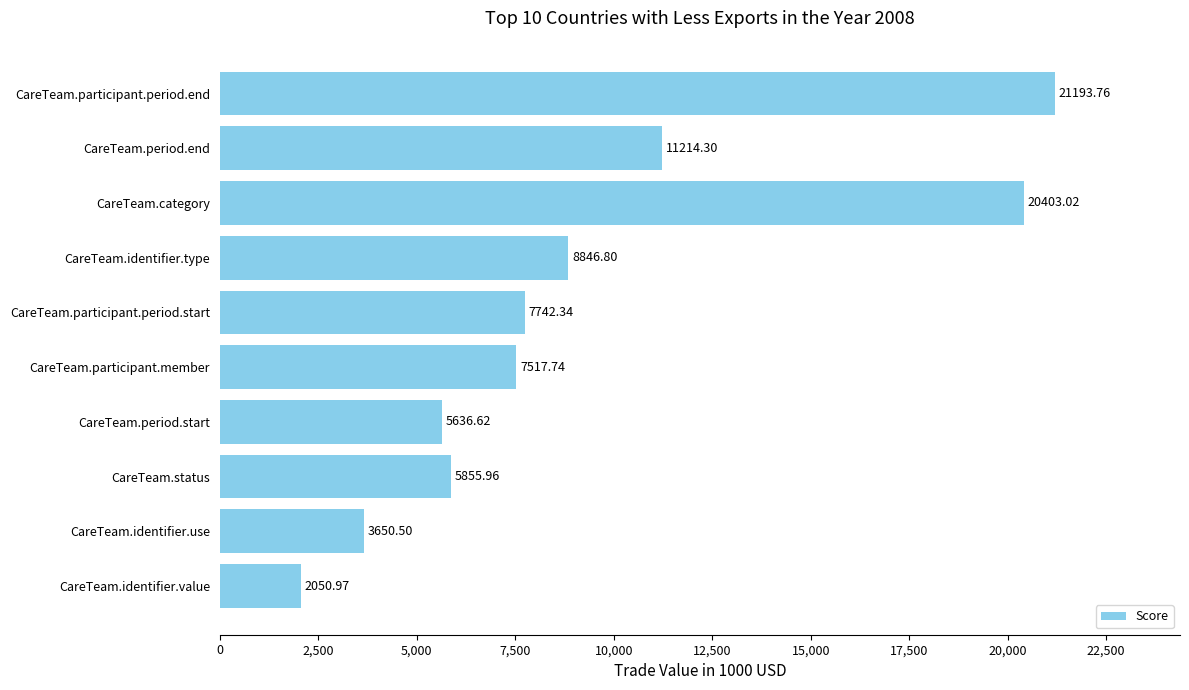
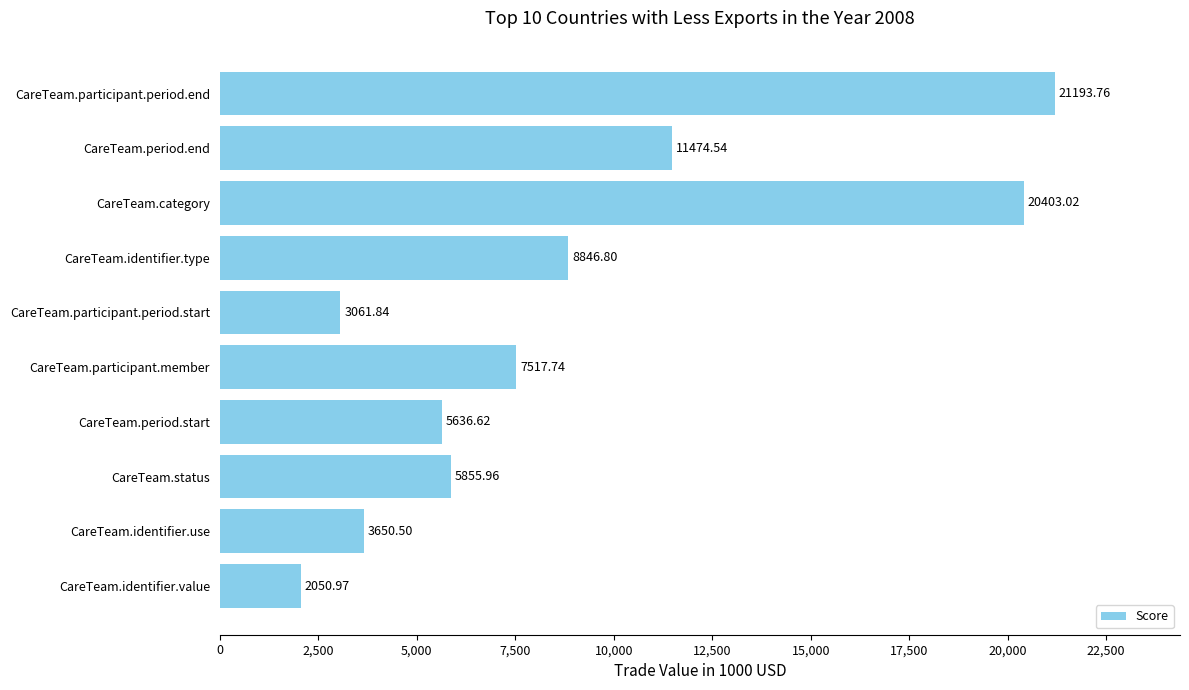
CareTeam.period.end: 11214.30 -> 11474.54
CareTeam.participant.period.start: 7742.34 -> 3061.84
